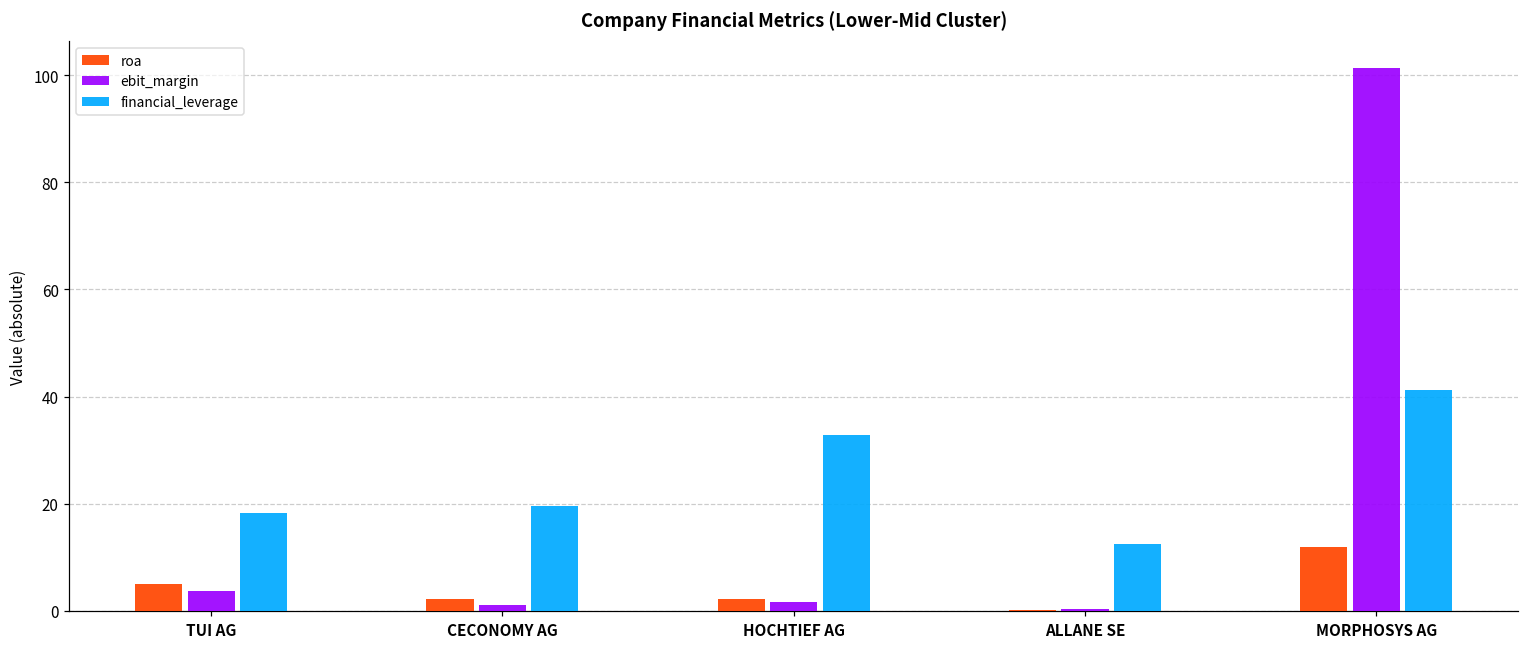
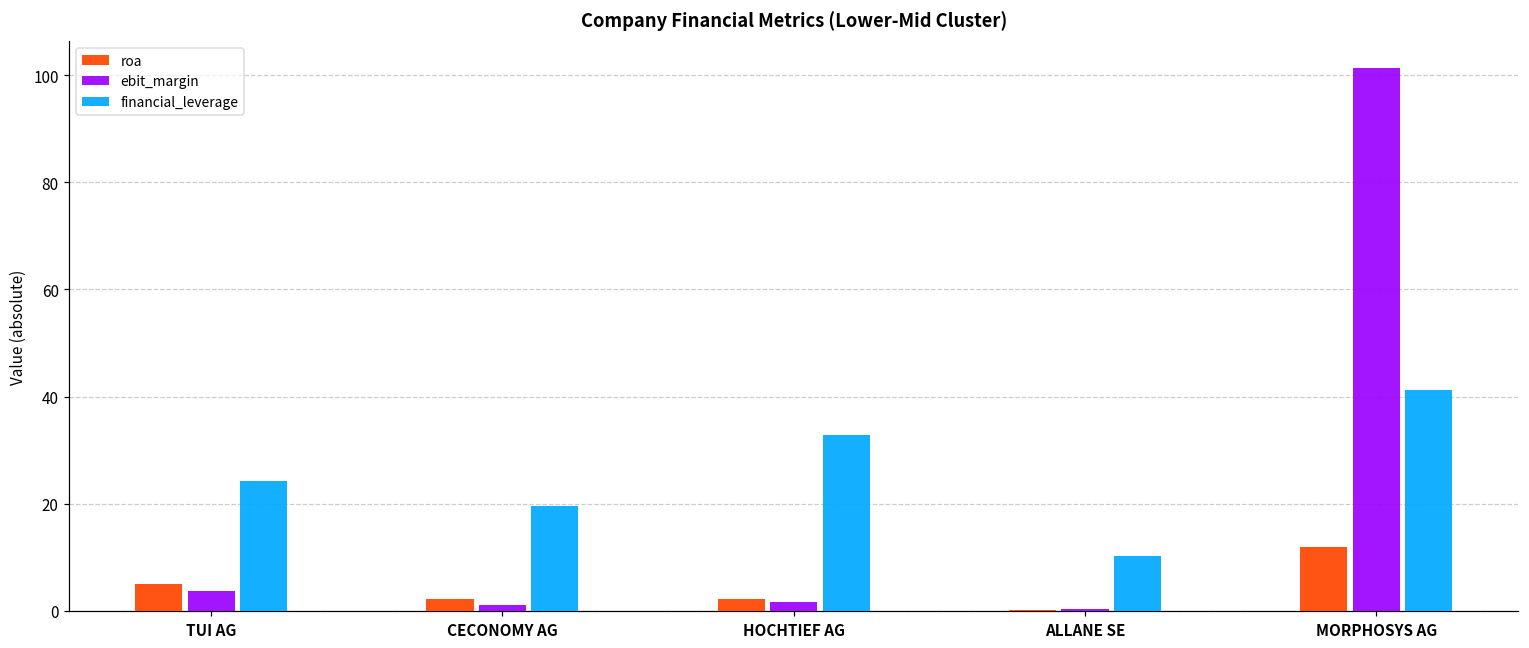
financial_leverage, TUI AG: 18 -> 24
financial_leverage, ALLANE SE: 13 -> 10
